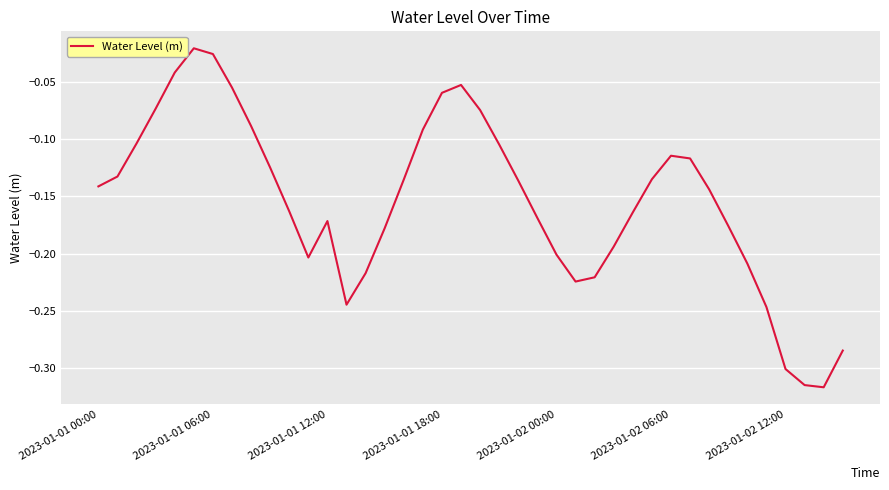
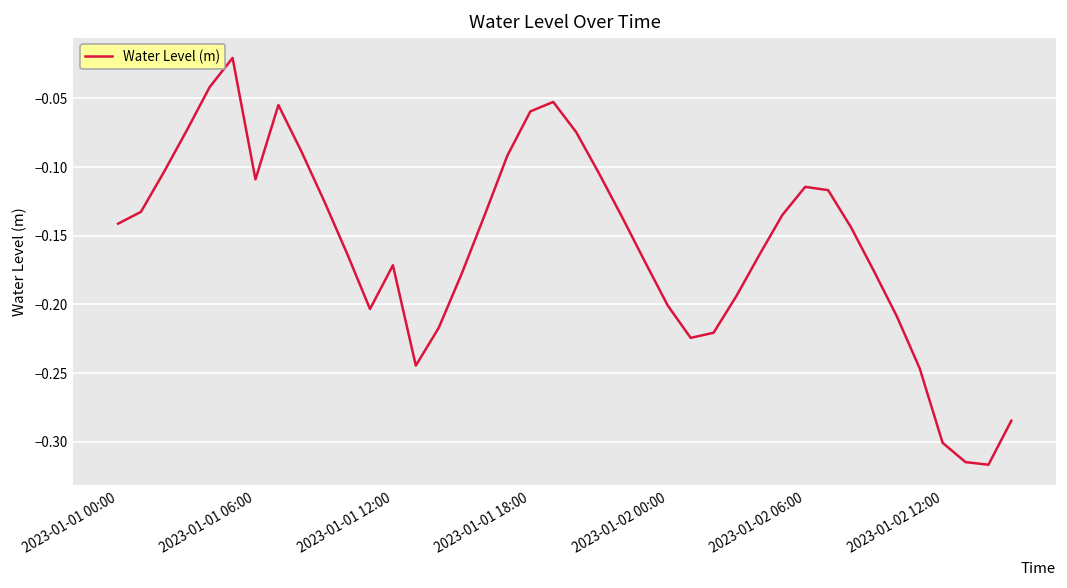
2023-01-01 06:00: -0.026 -> -0.109
